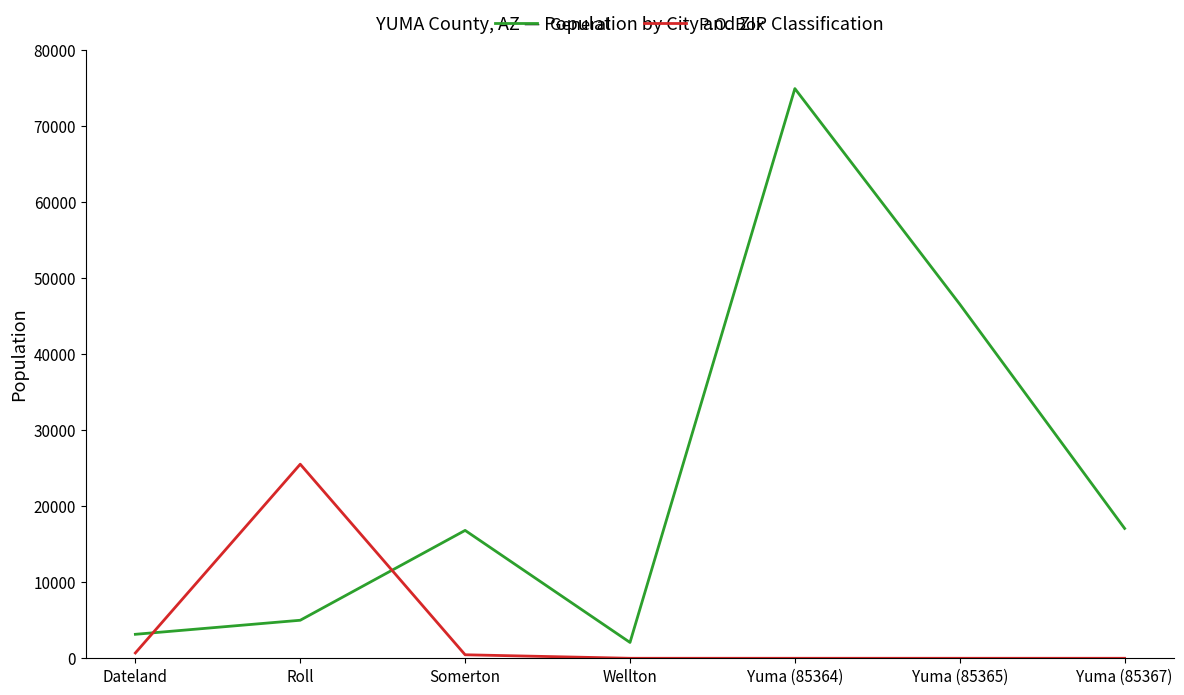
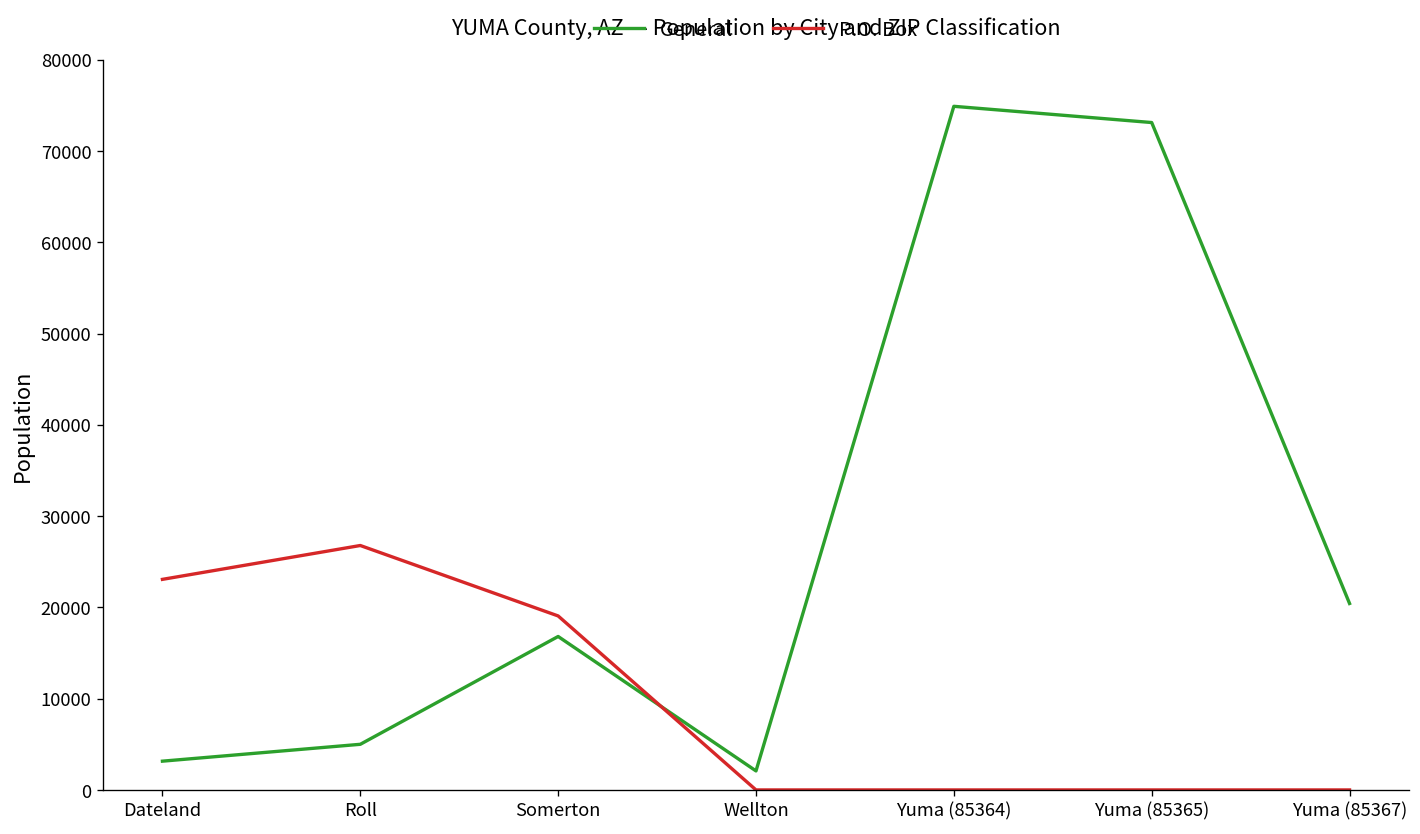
P.O. Box, Dateland: 1000 -> 23000
P.O. Box, Roll: 26000 -> 27000
P.O. Box, Somerton: 0 -> 19000
General, Yuma (85365): 47000 -> 73000
General, Yuma (85367): 17000 -> 20000
